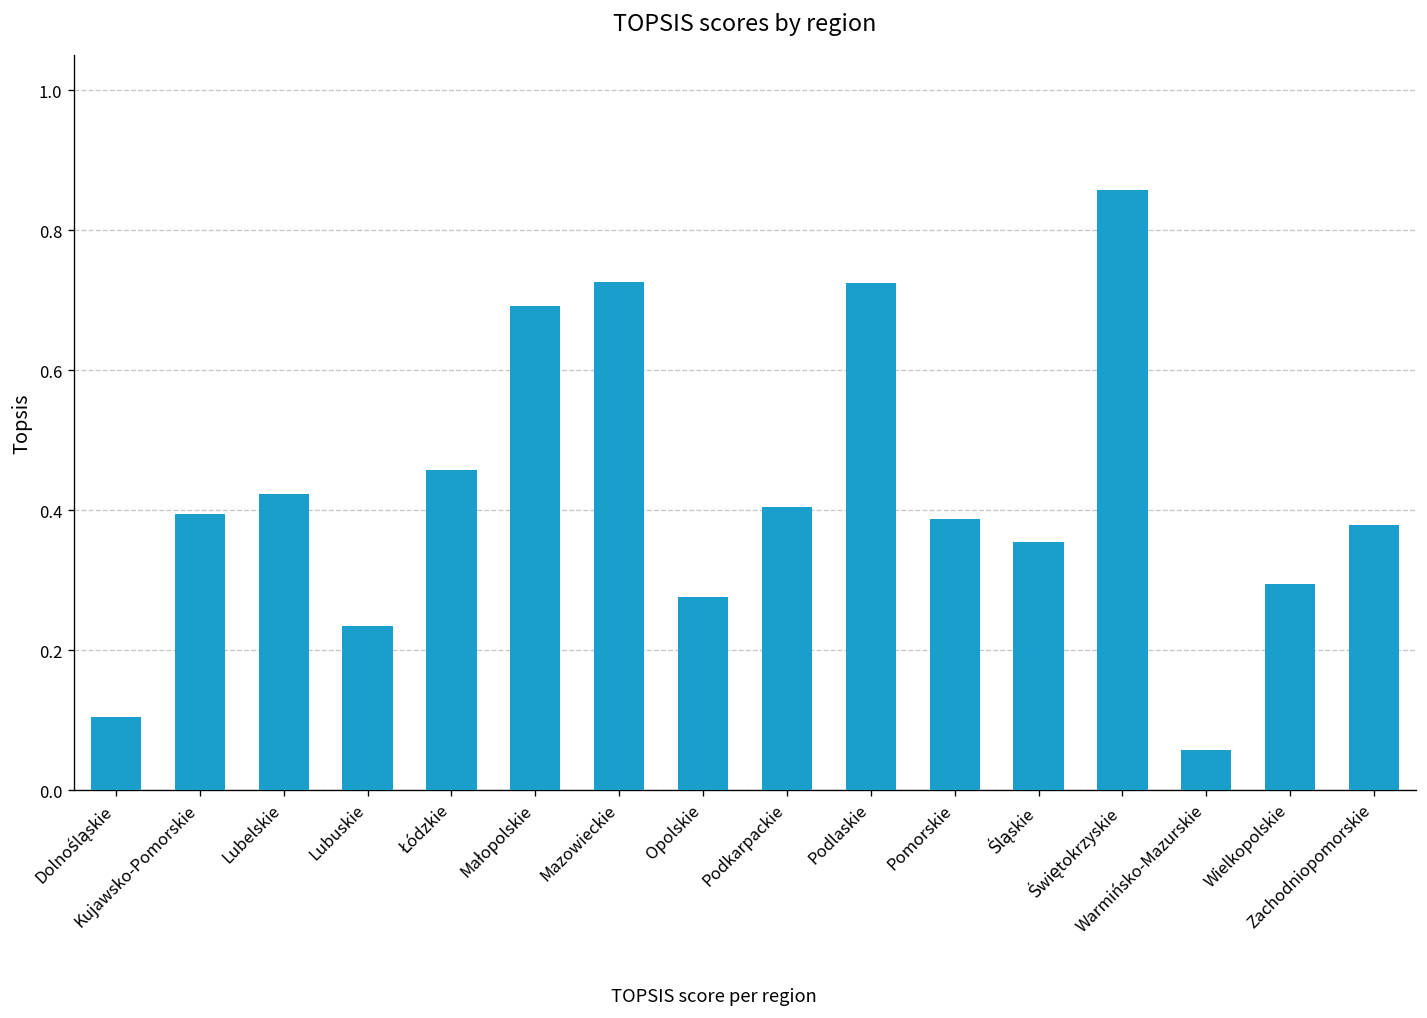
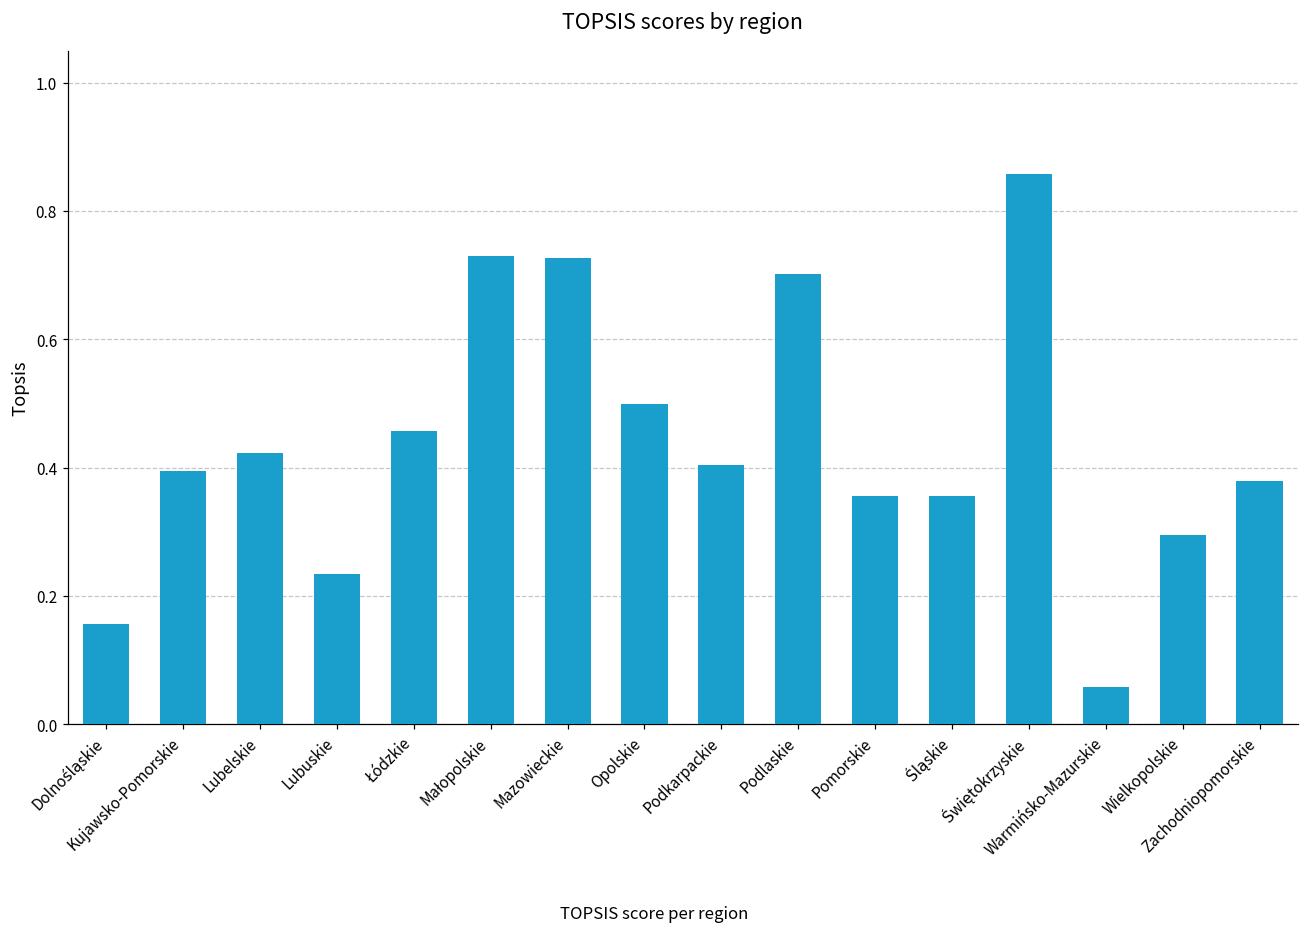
Dolnośląskie: 0.10 -> 0.16
Małopolskie: 0.69 -> 0.73
Opolskie: 0.28 -> 0.50
Podlaskie: 0.72 -> 0.70
Pomorskie: 0.39 -> 0.36
